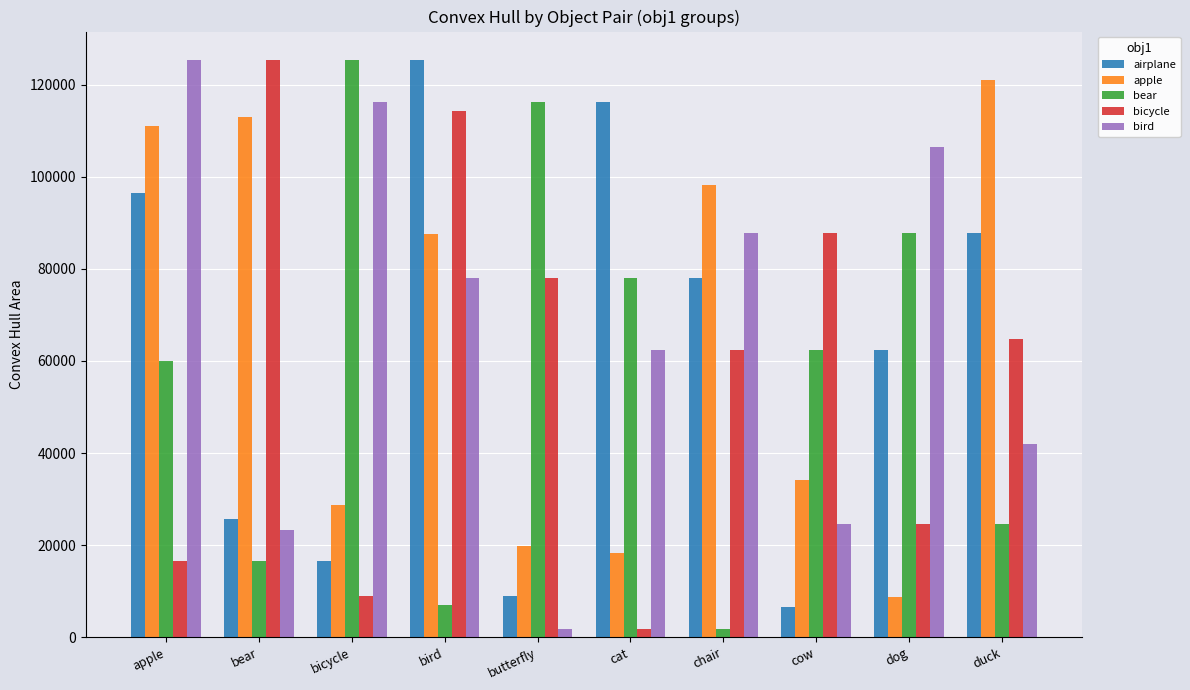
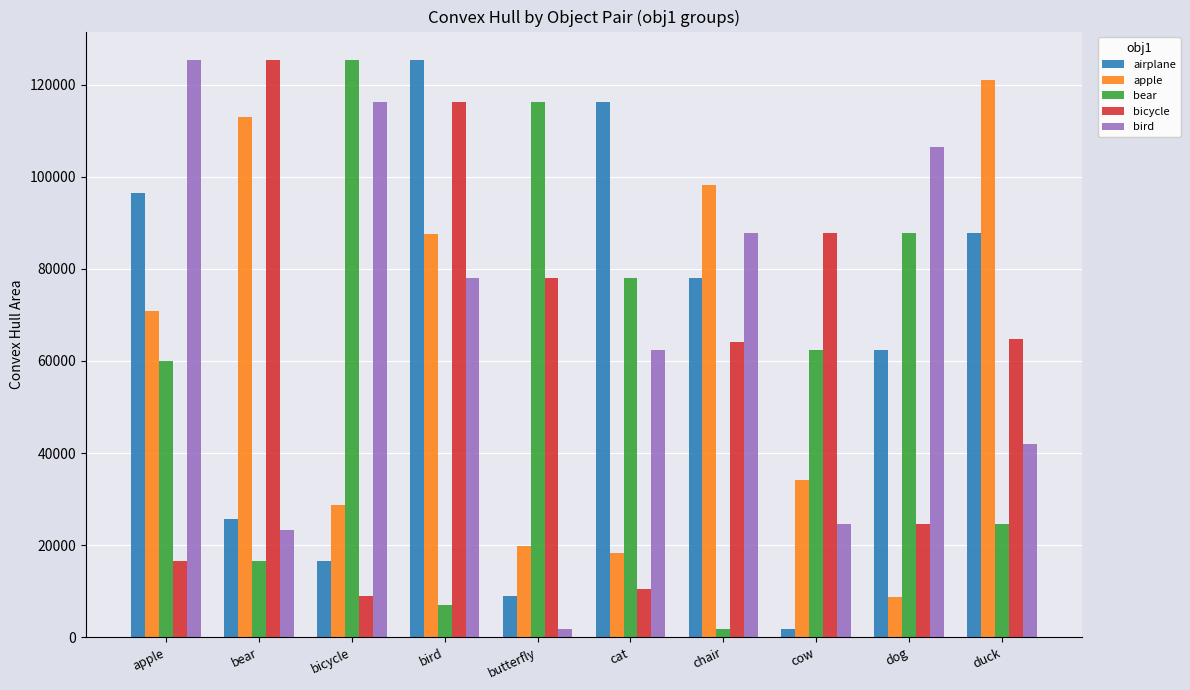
apple, apple: 111000 -> 71000
bicycle, bird: 114000 -> 116000
bicycle, cat: 2000 -> 11000
bicycle, chair: 62000 -> 64000
airplane, cow: 6000 -> 2000
